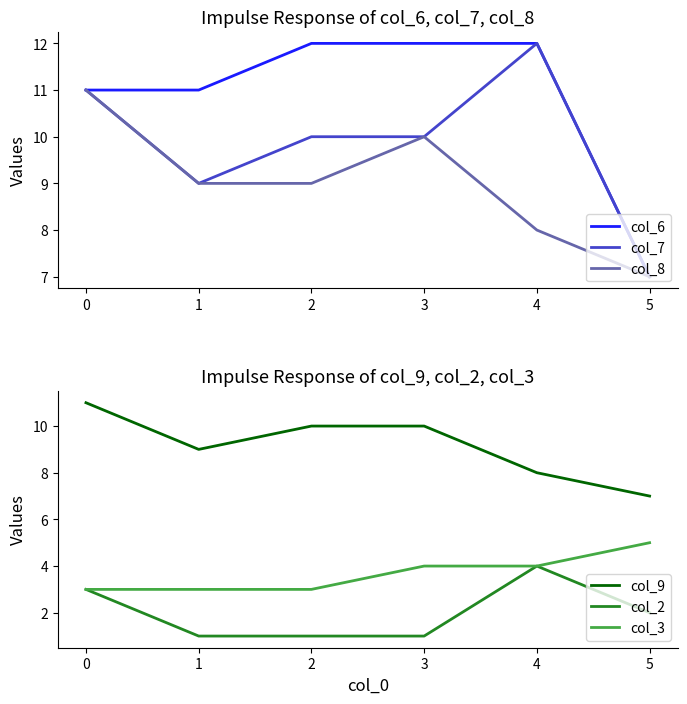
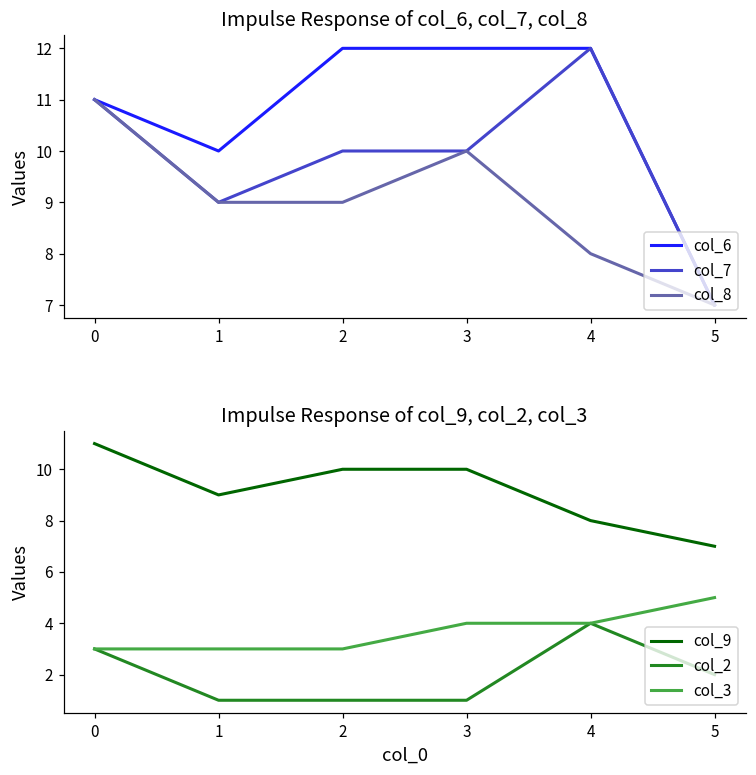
Impulse Response of col_6, col_7, col_8, col_6, 1: 11 -> 10
